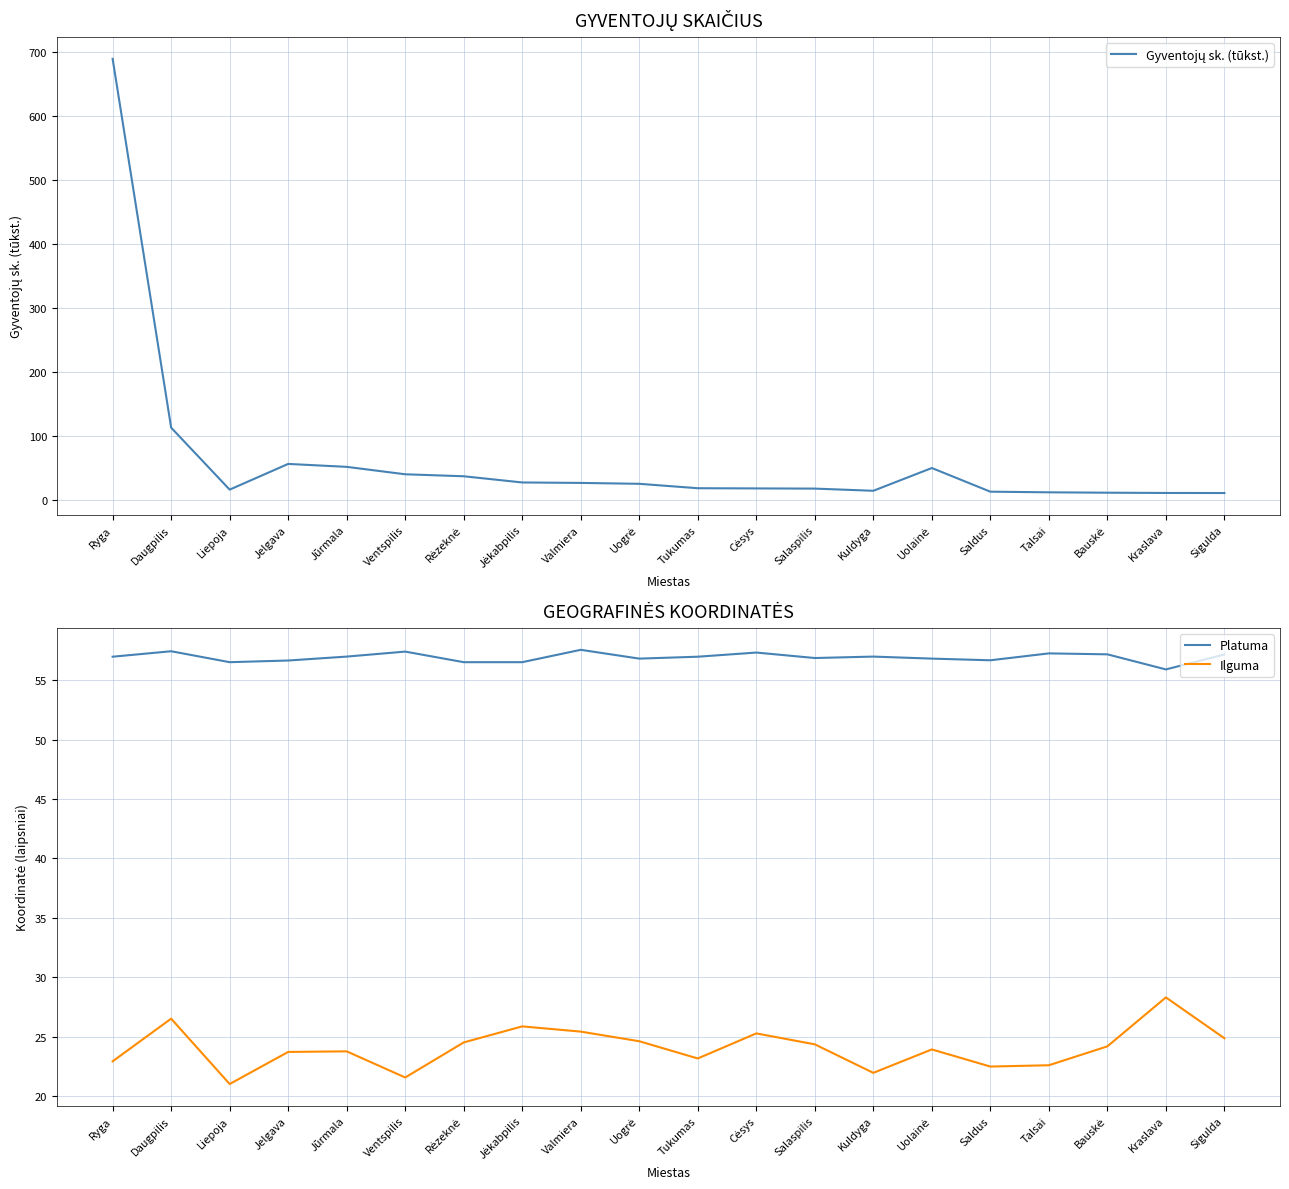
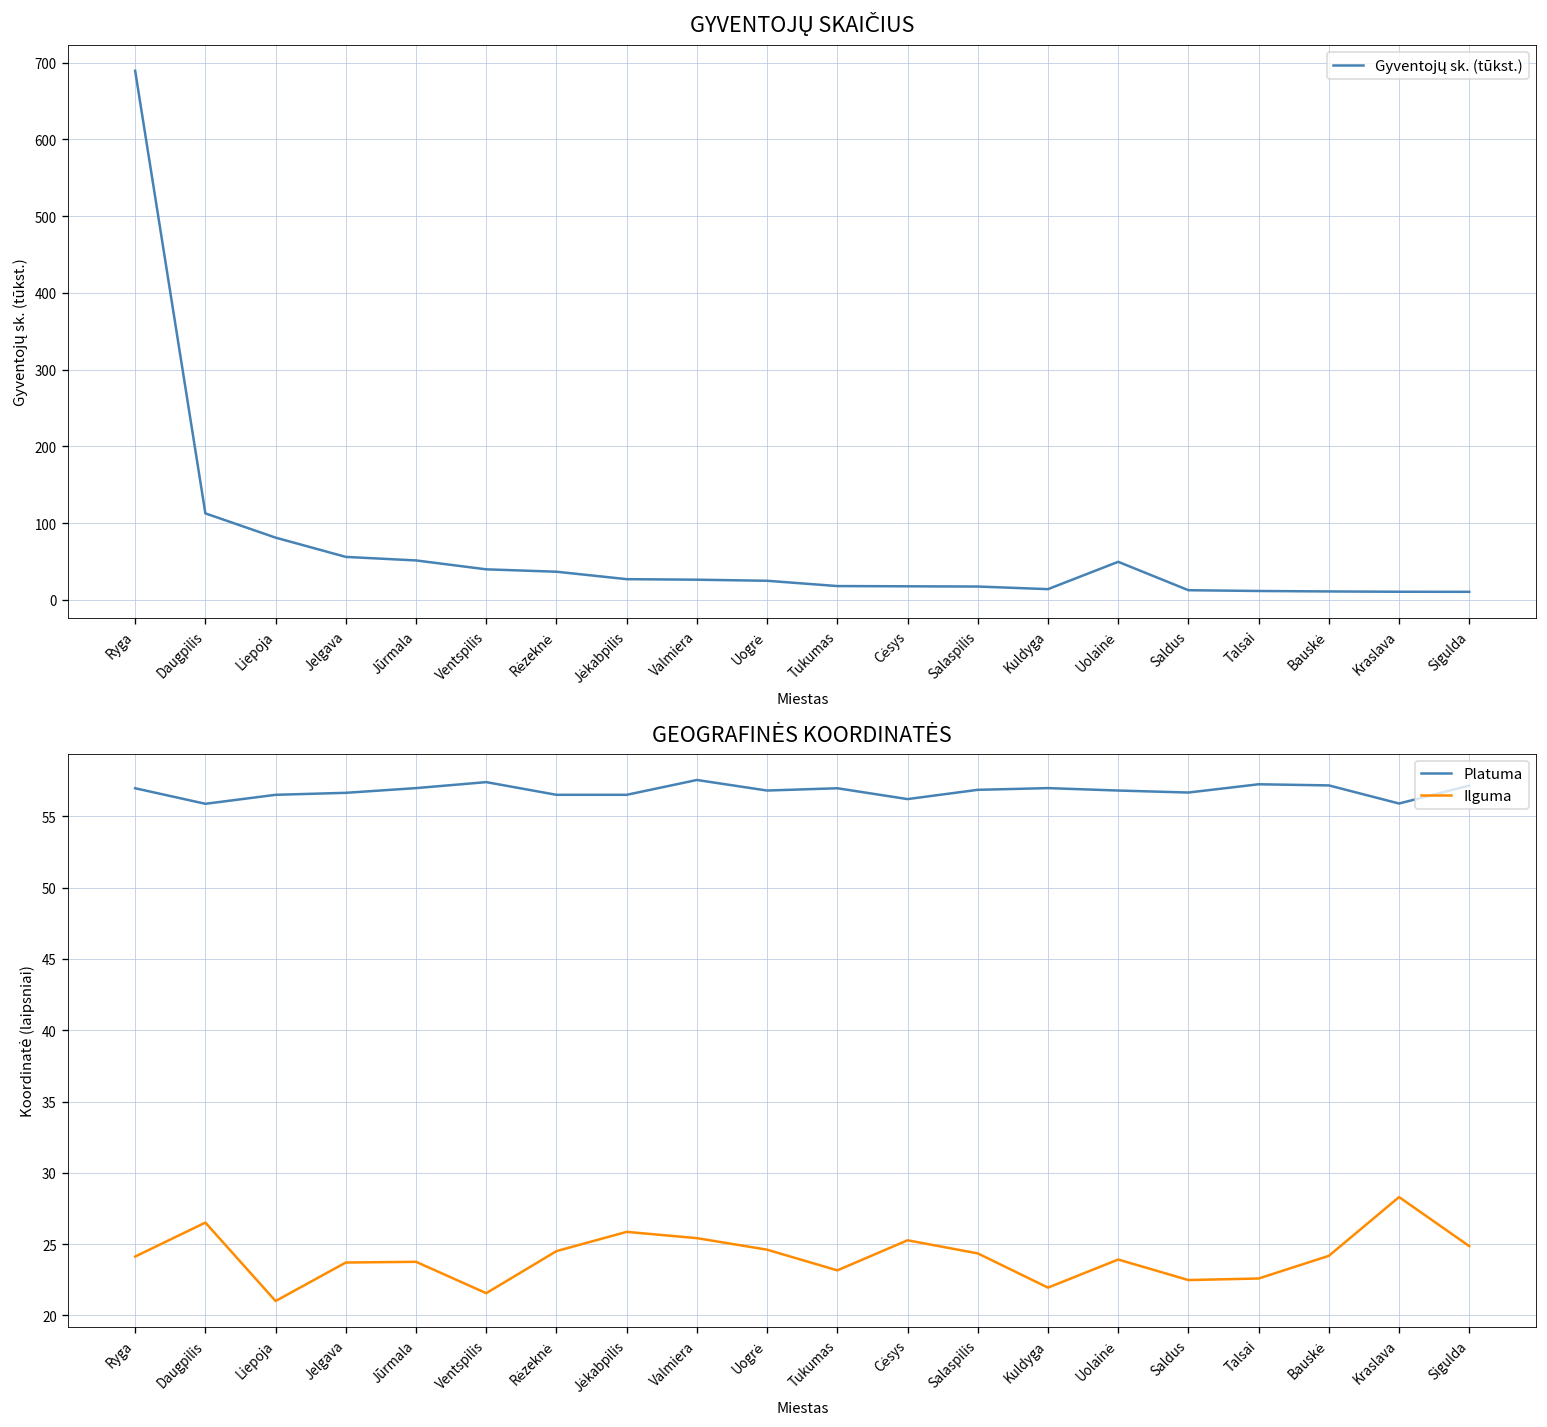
GYVENTOJŲ SKAIČIUS, Liepoja: 20 -> 80
GEOGRAFINĖS KOORDINATĖS, Ilguma, Ryga: 22.9 -> 24.1
GEOGRAFINĖS KOORDINATĖS, Platuma, Daugpilis: 57.4 -> 55.9
GEOGRAFINĖS KOORDINATĖS, Platuma, Cėsys: 57.3 -> 56.2
